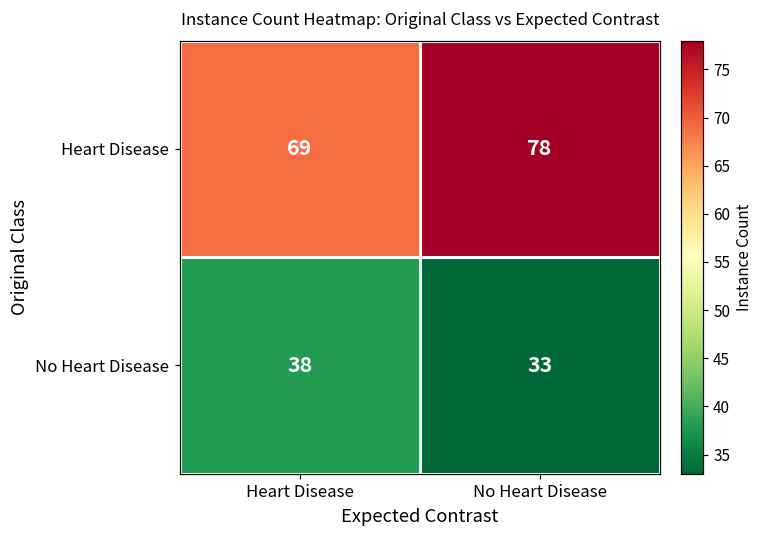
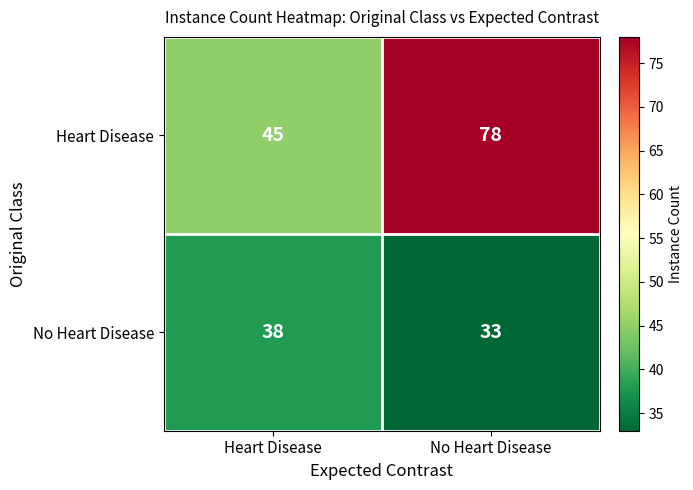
Heart Disease, Heart Disease: 69 -> 45
